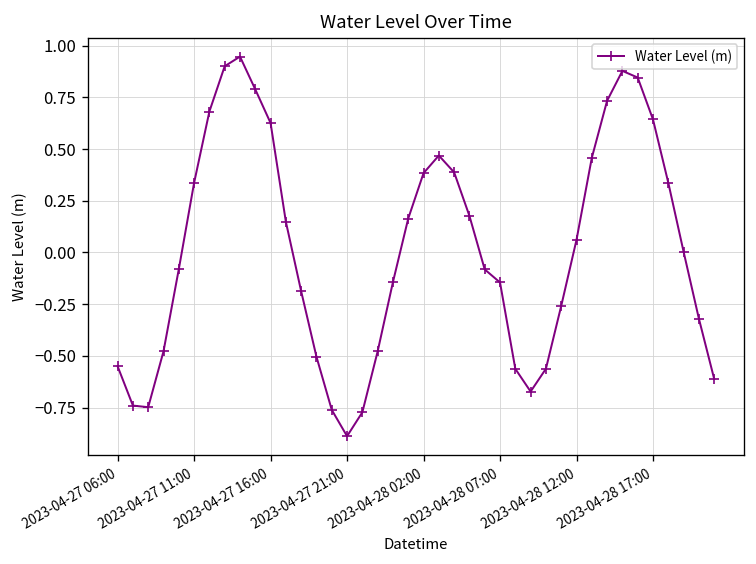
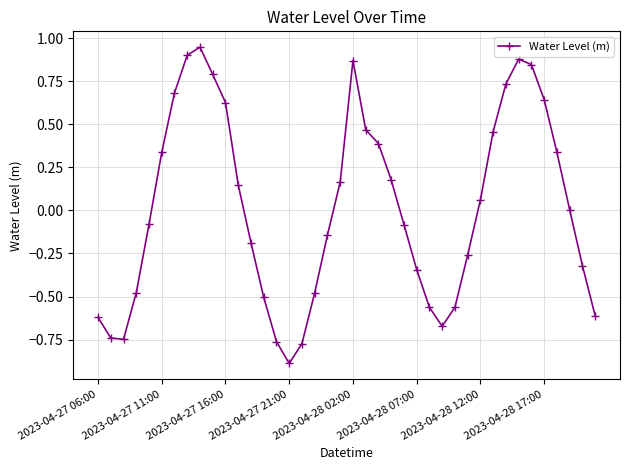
2023-04-27 06:00: -0.55 -> -0.62
2023-04-28 02:00: 0.38 -> 0.87
2023-04-28 07:00: -0.15 -> -0.34
